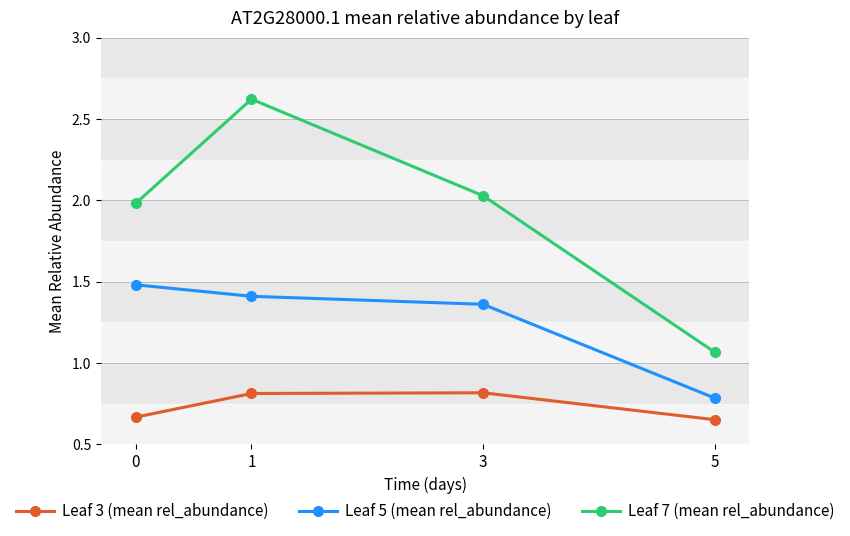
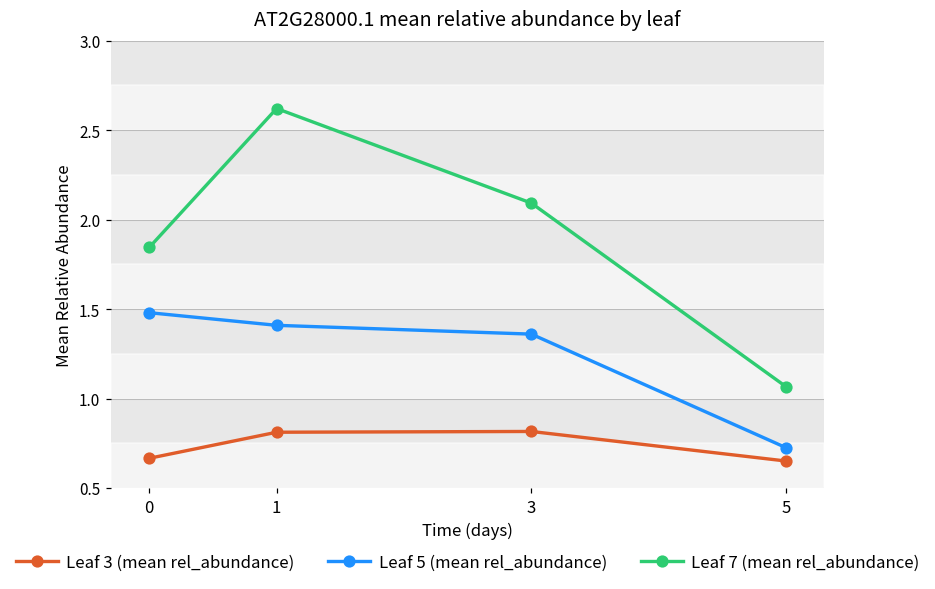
Leaf 7 (mean rel_abundance), 0: 1.98 -> 1.84
Leaf 7 (mean rel_abundance), 3: 2.03 -> 2.09
Leaf 5 (mean rel_abundance), 5: 0.78 -> 0.73
